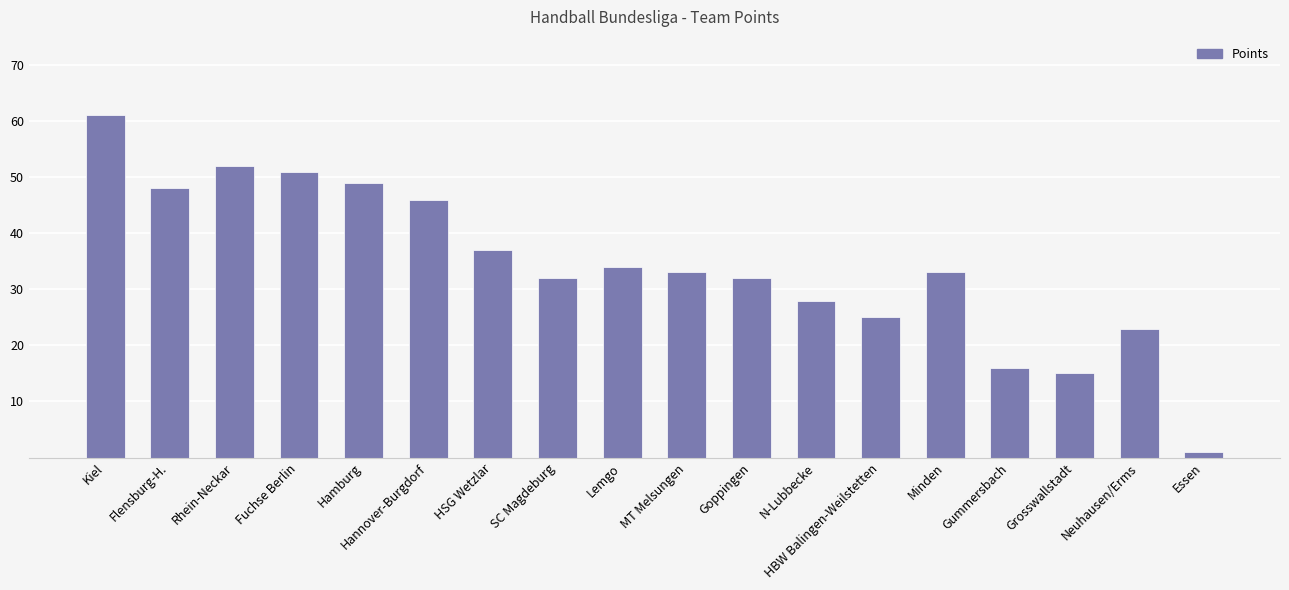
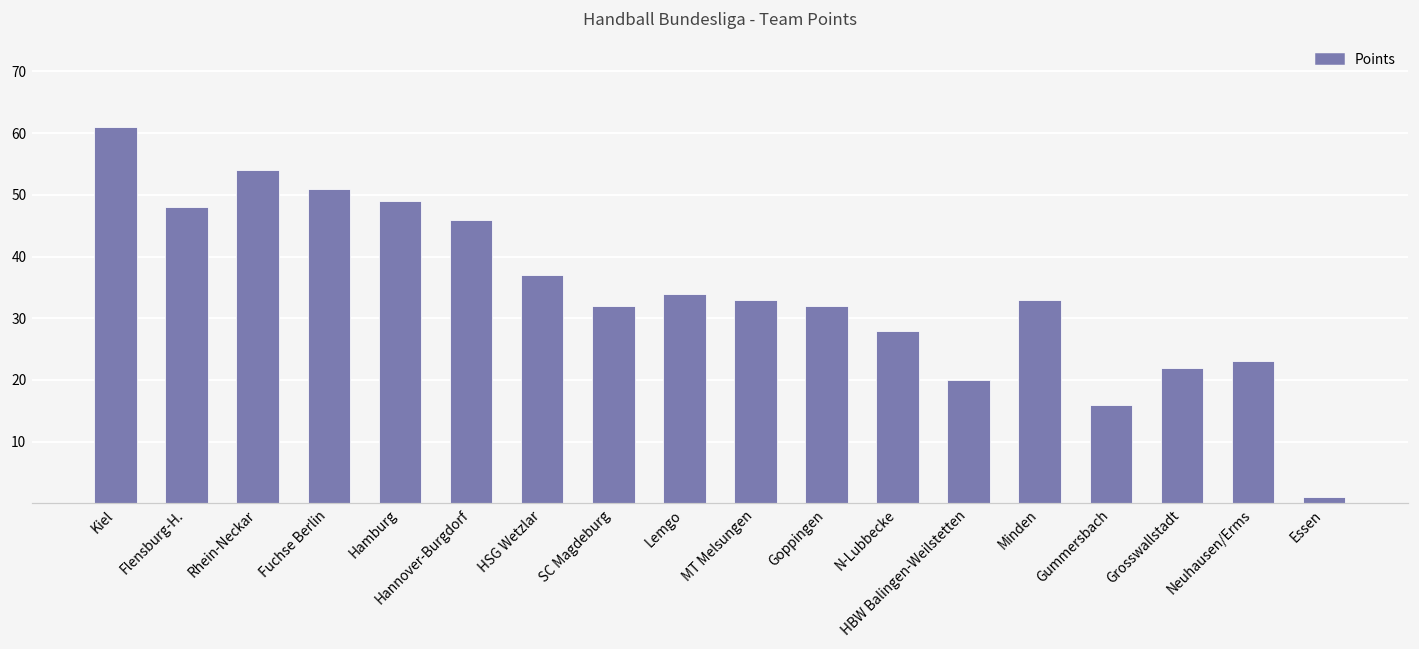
Rhein-Neckar: 52 -> 54
HBW Balingen-Weilstetten: 25 -> 20
Grosswallstadt: 15 -> 22
